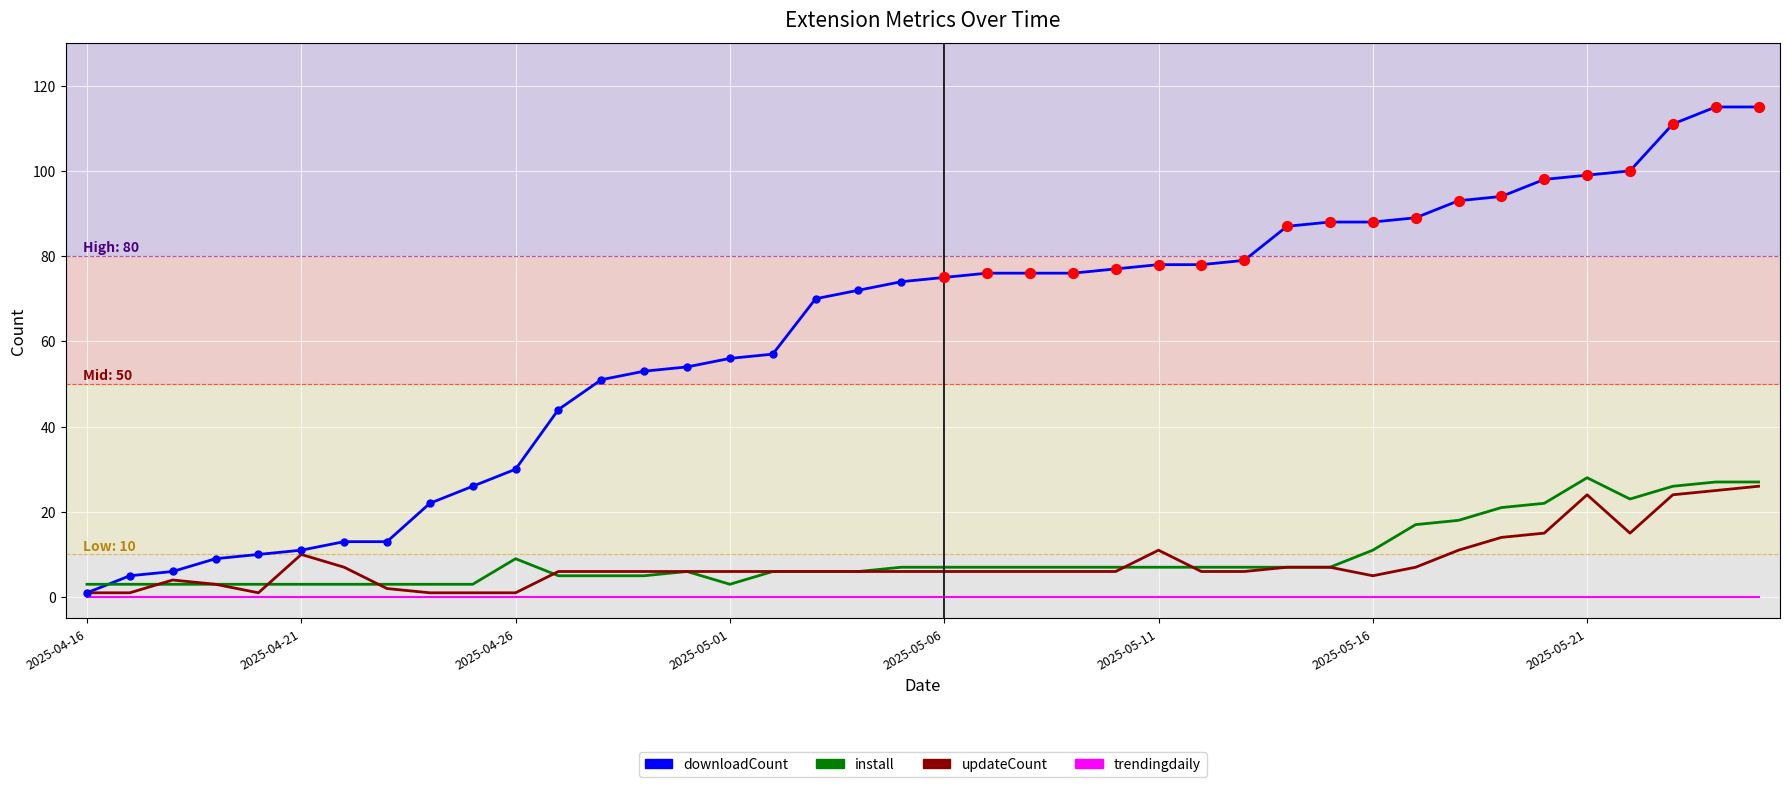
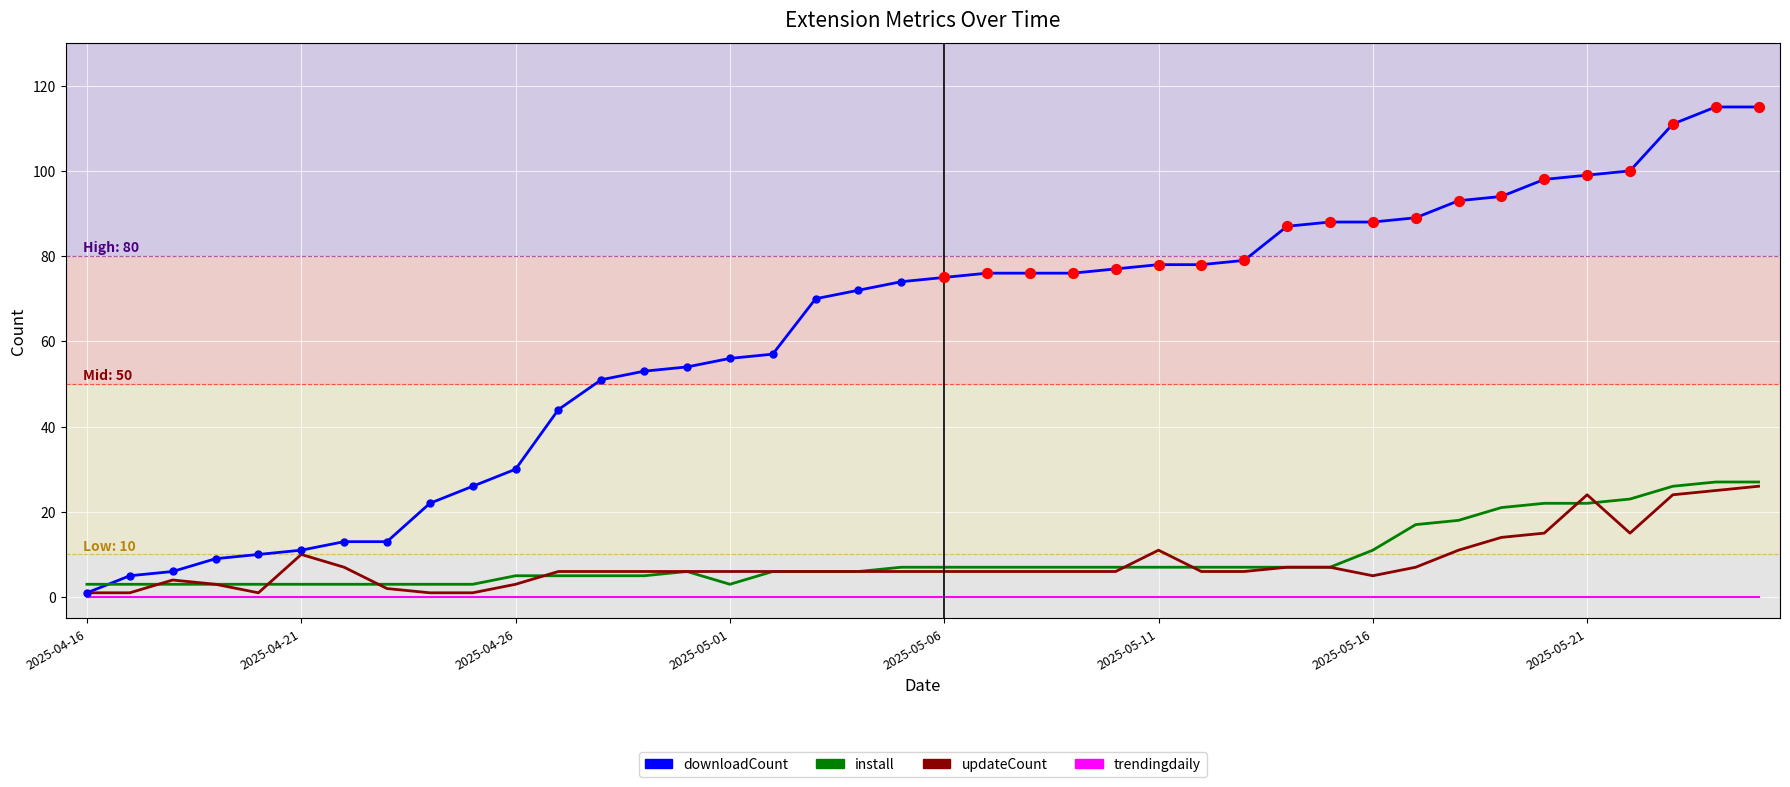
install, 2025-04-26: 9 -> 5
updateCount, 2025-04-26: 1 -> 3
install, 2025-05-21: 28 -> 22
